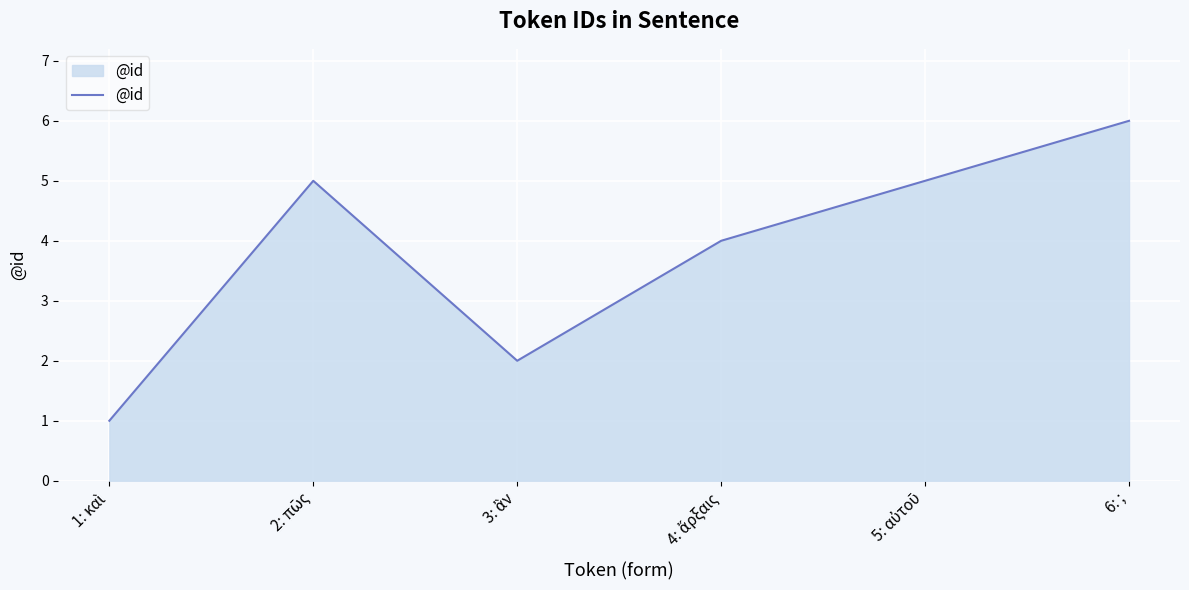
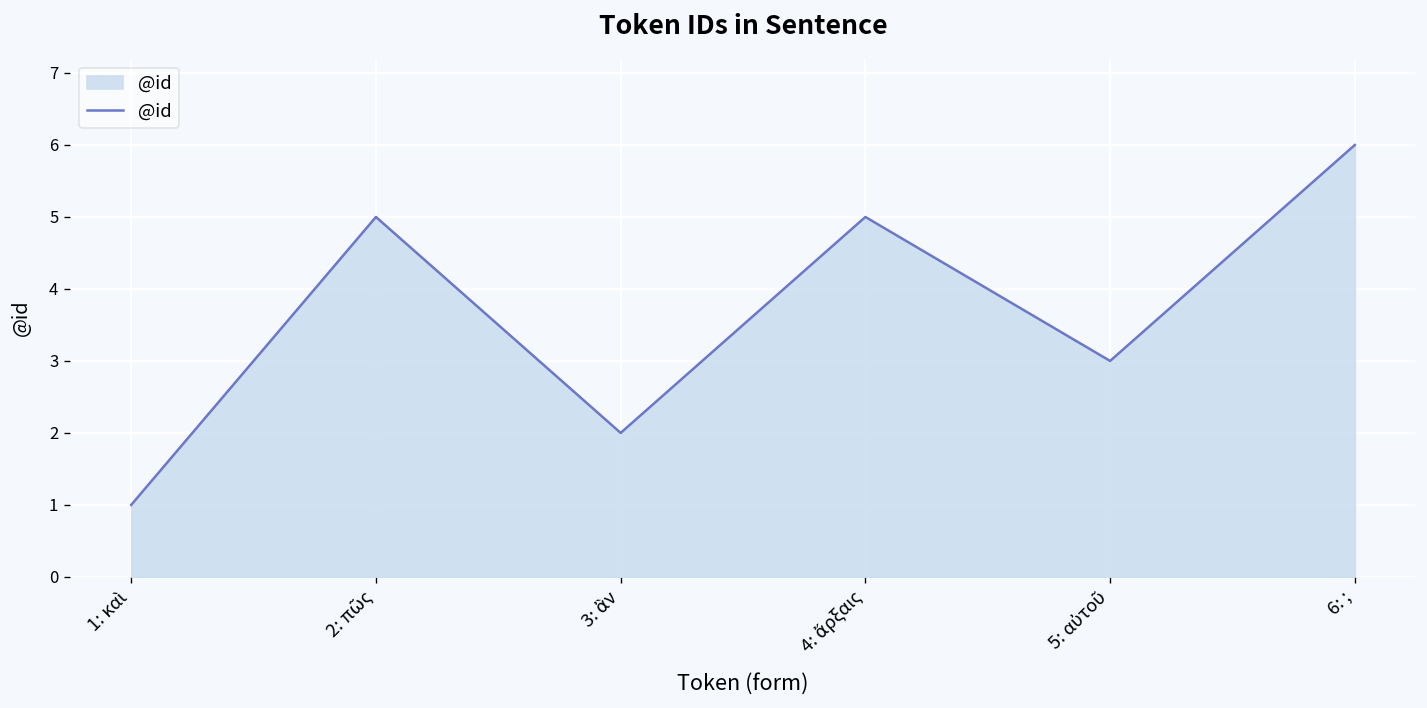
4: ἄρξαις: 4 -> 5
5: αὐτοῦ: 5 -> 3
